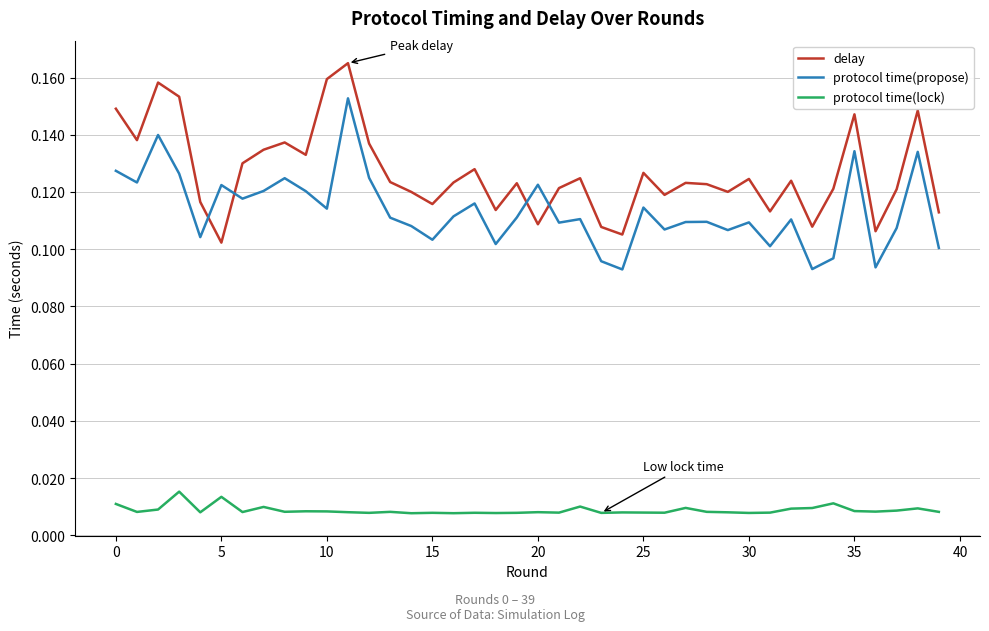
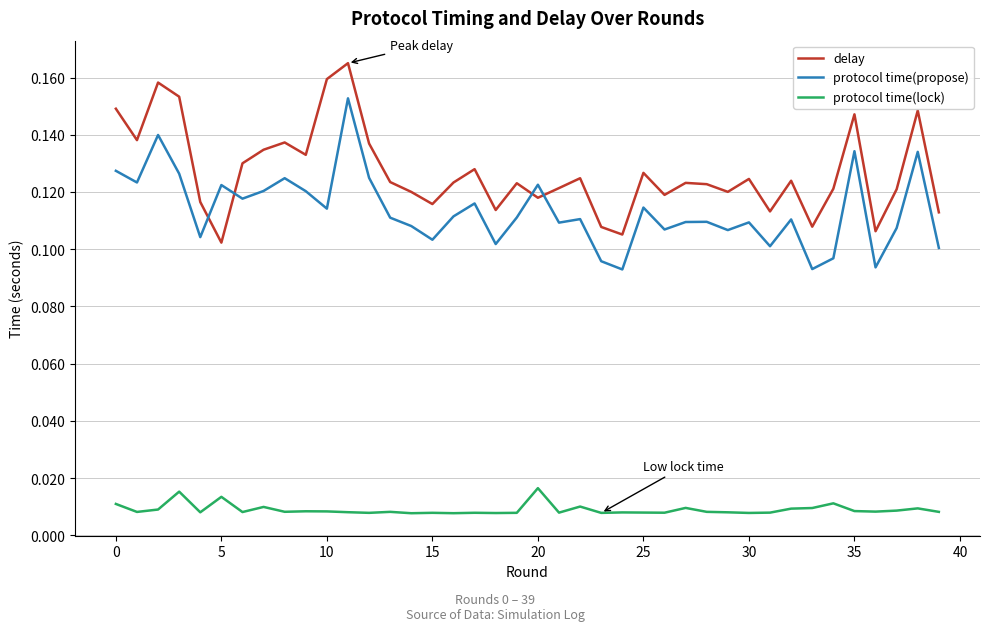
delay, 20: 0.109 -> 0.118
protocol time(lock), 20: 0.008 -> 0.016
